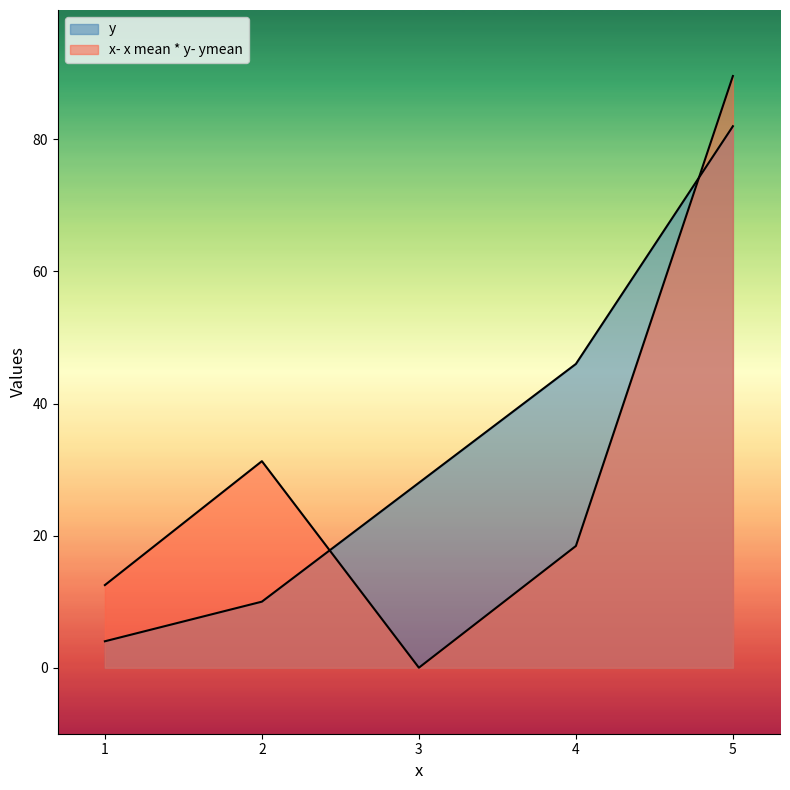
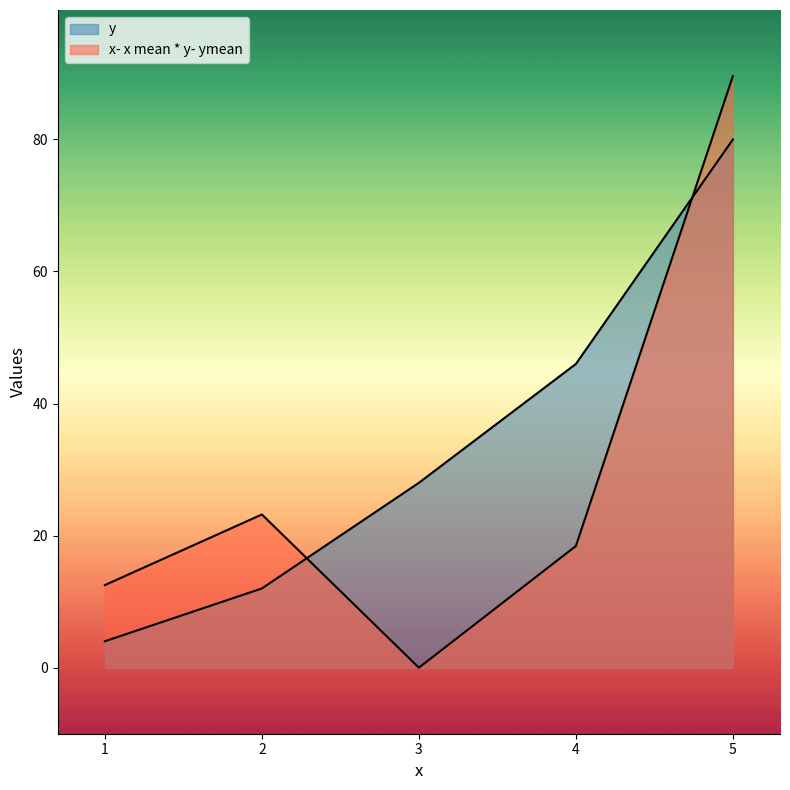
y, 2: 10 -> 12
x- x mean * y- ymean, 2: 31 -> 23
y, 5: 82 -> 80
